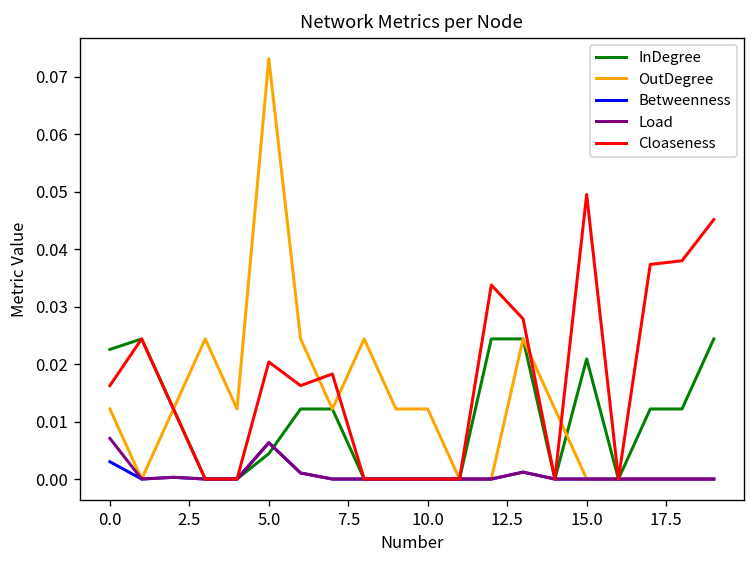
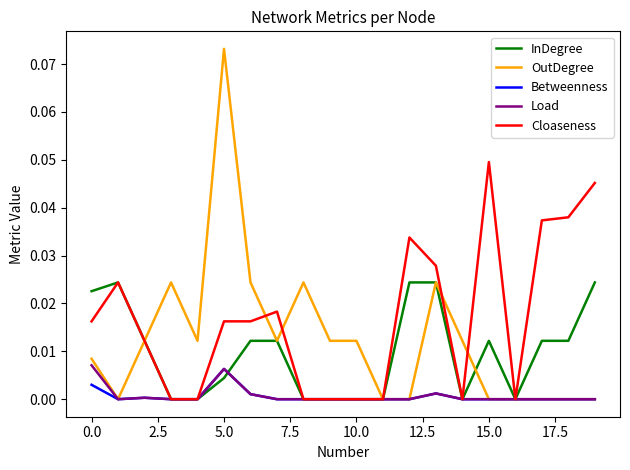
OutDegree, 0.0: 0.012 -> 0.008
Cloaseness, 5.0: 0.020 -> 0.016
InDegree, 15.0: 0.021 -> 0.012
